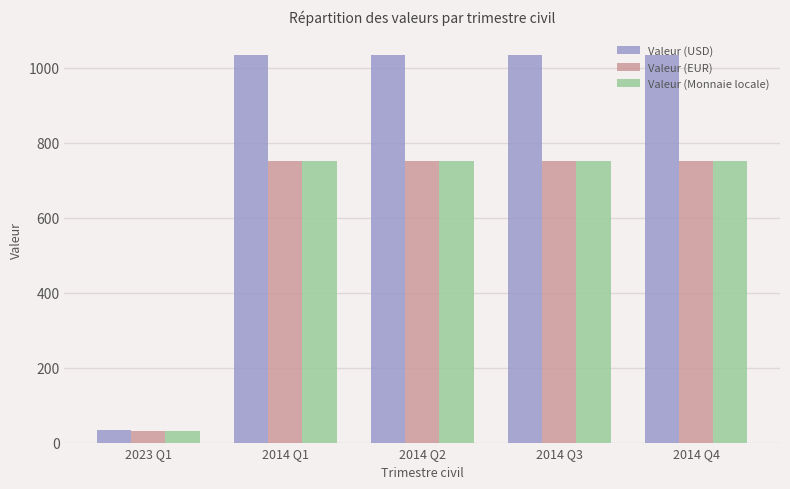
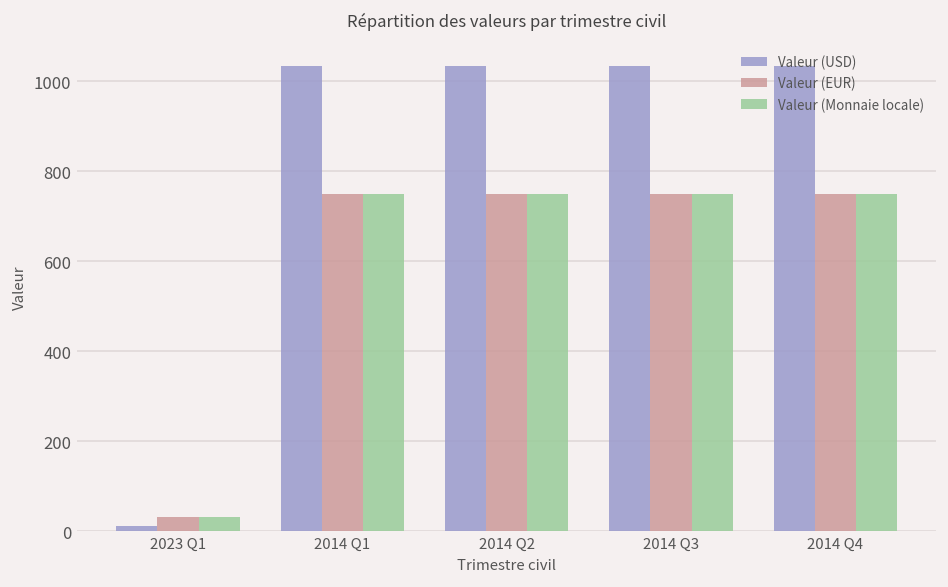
Valeur (USD), 2023 Q1: 30 -> 10
